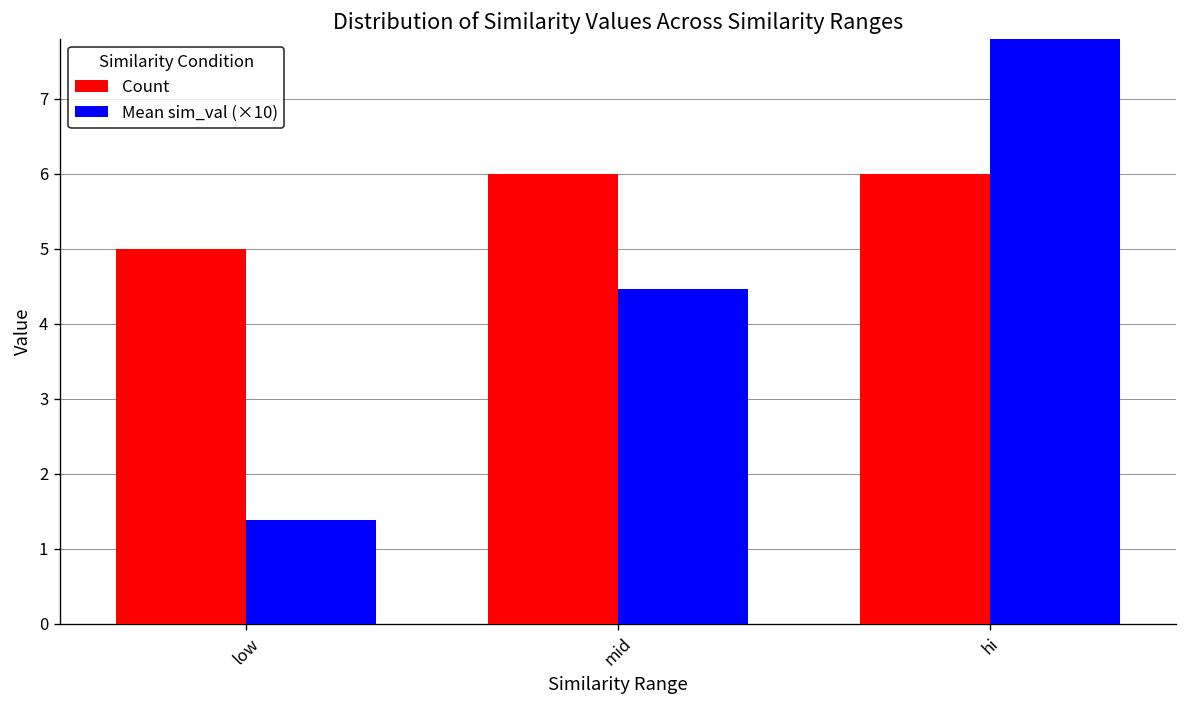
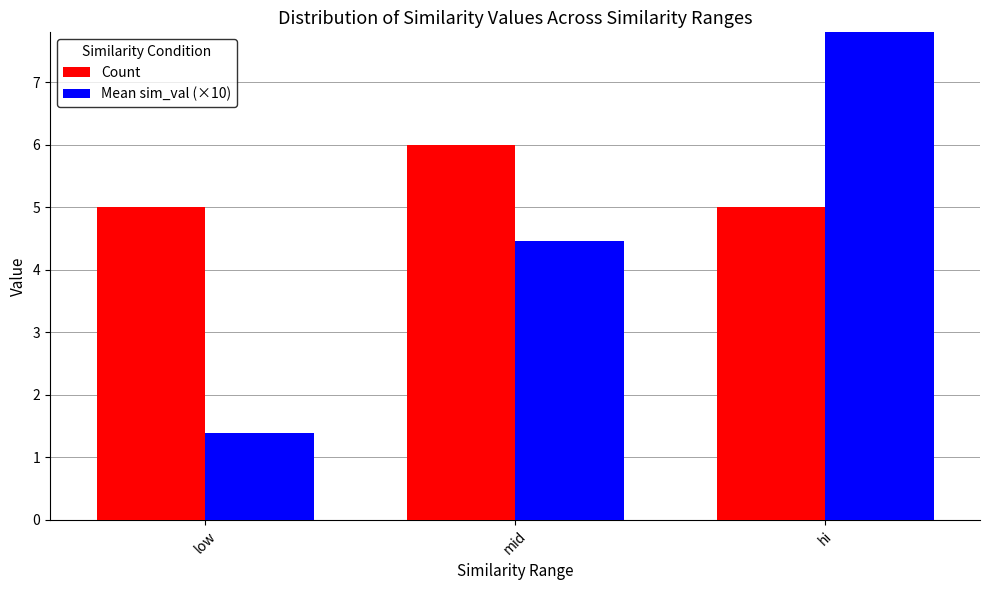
Count, hi: 6 -> 5
